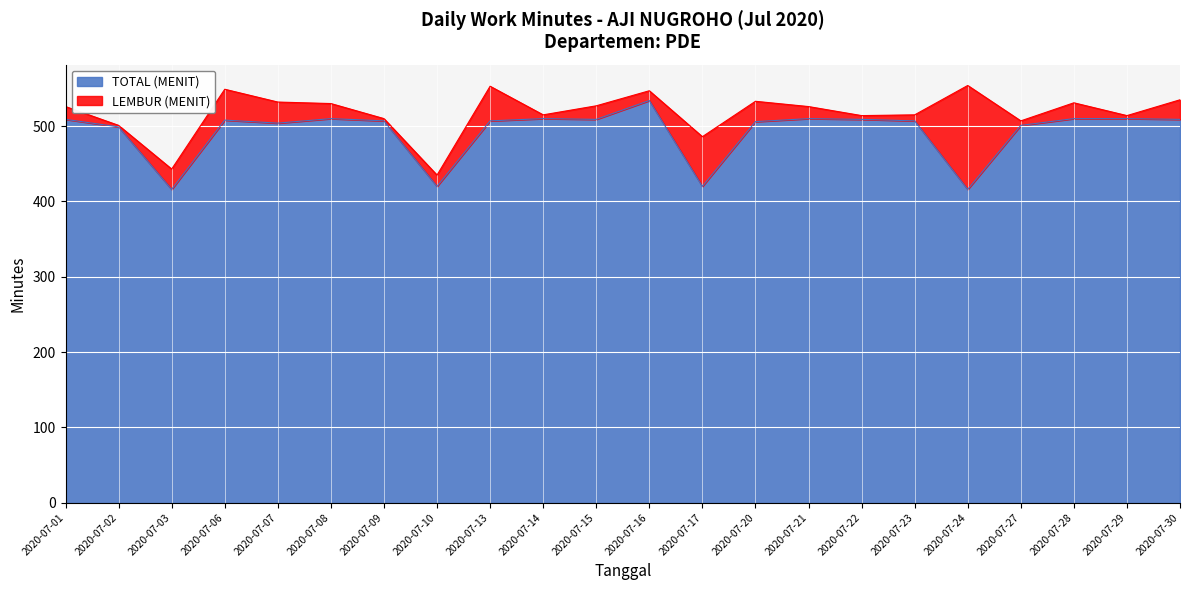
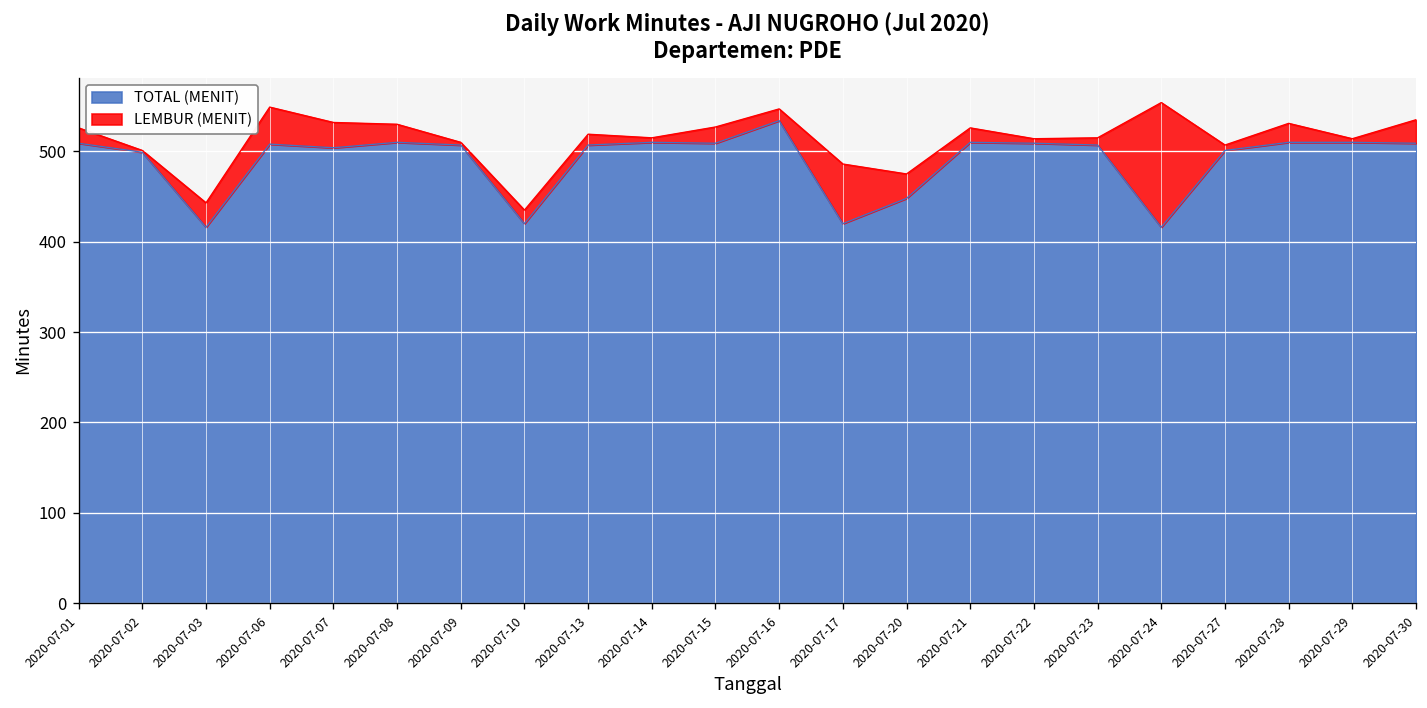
LEMBUR (MENIT), 2020-07-13: 50 -> 10
TOTAL (MENIT), 2020-07-20: 510 -> 450
